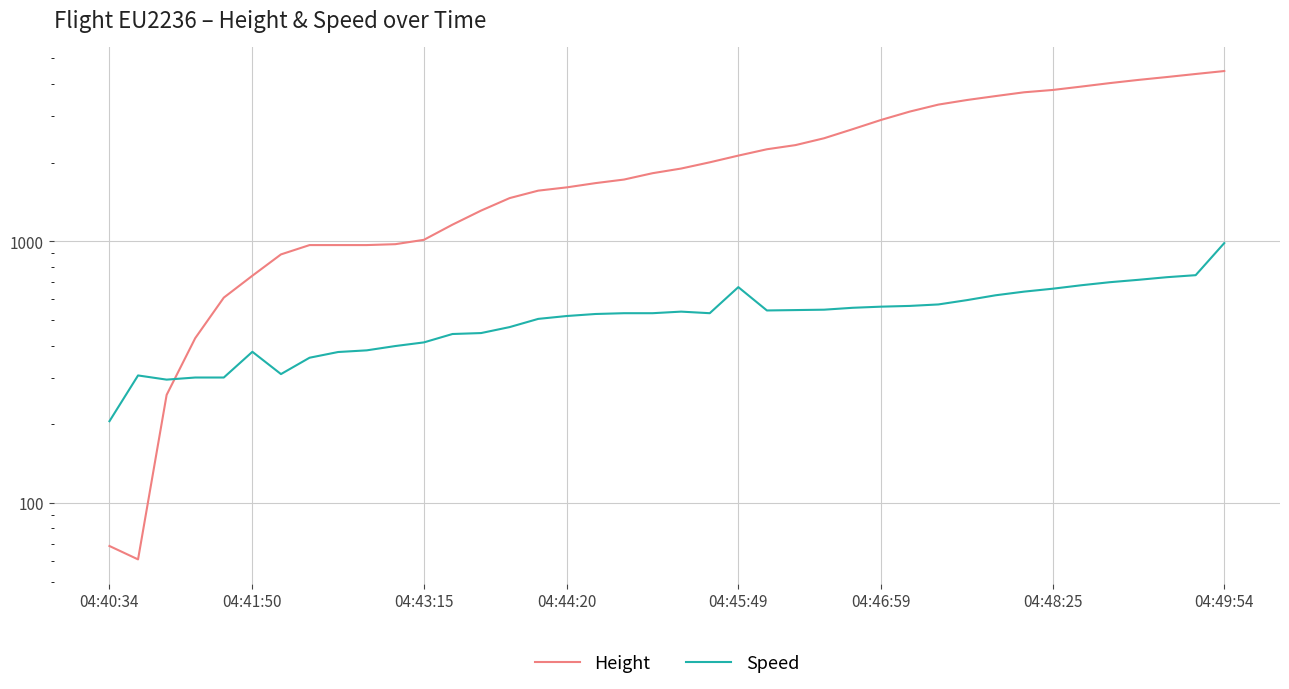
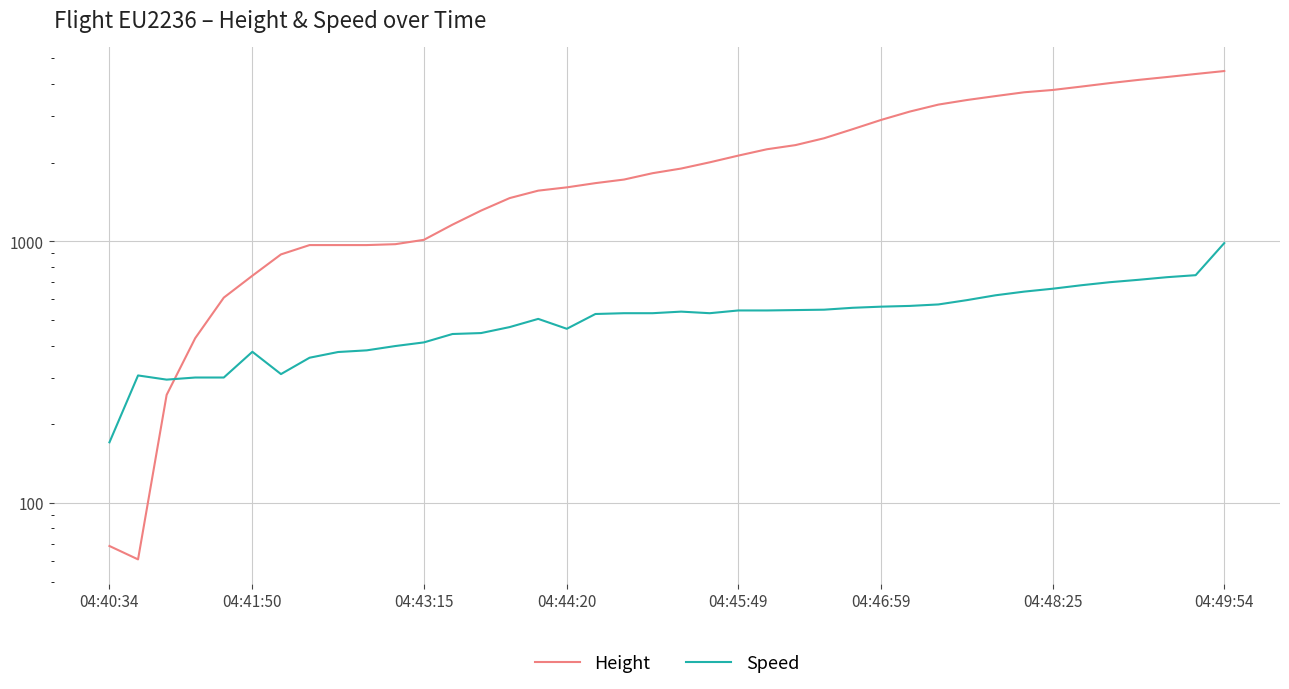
Speed, 04:40:34: 210 -> 170
Speed, 04:44:20: 520 -> 460
Speed, 04:45:49: 670 -> 540
